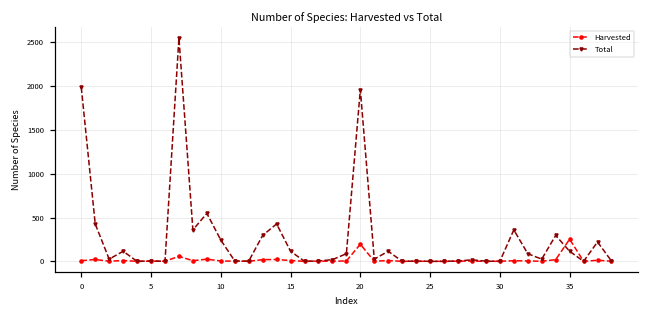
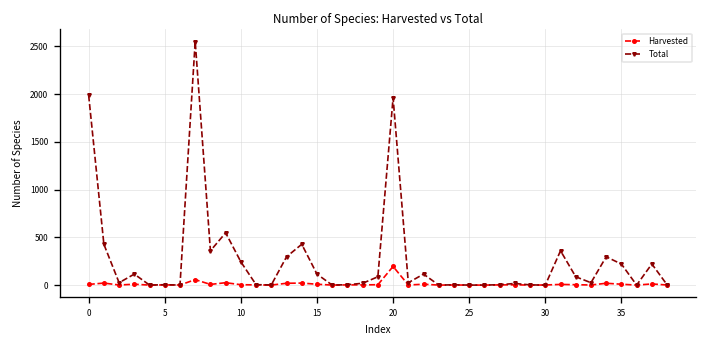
Harvested, 35: 300 -> 0
Total, 35: 100 -> 200
